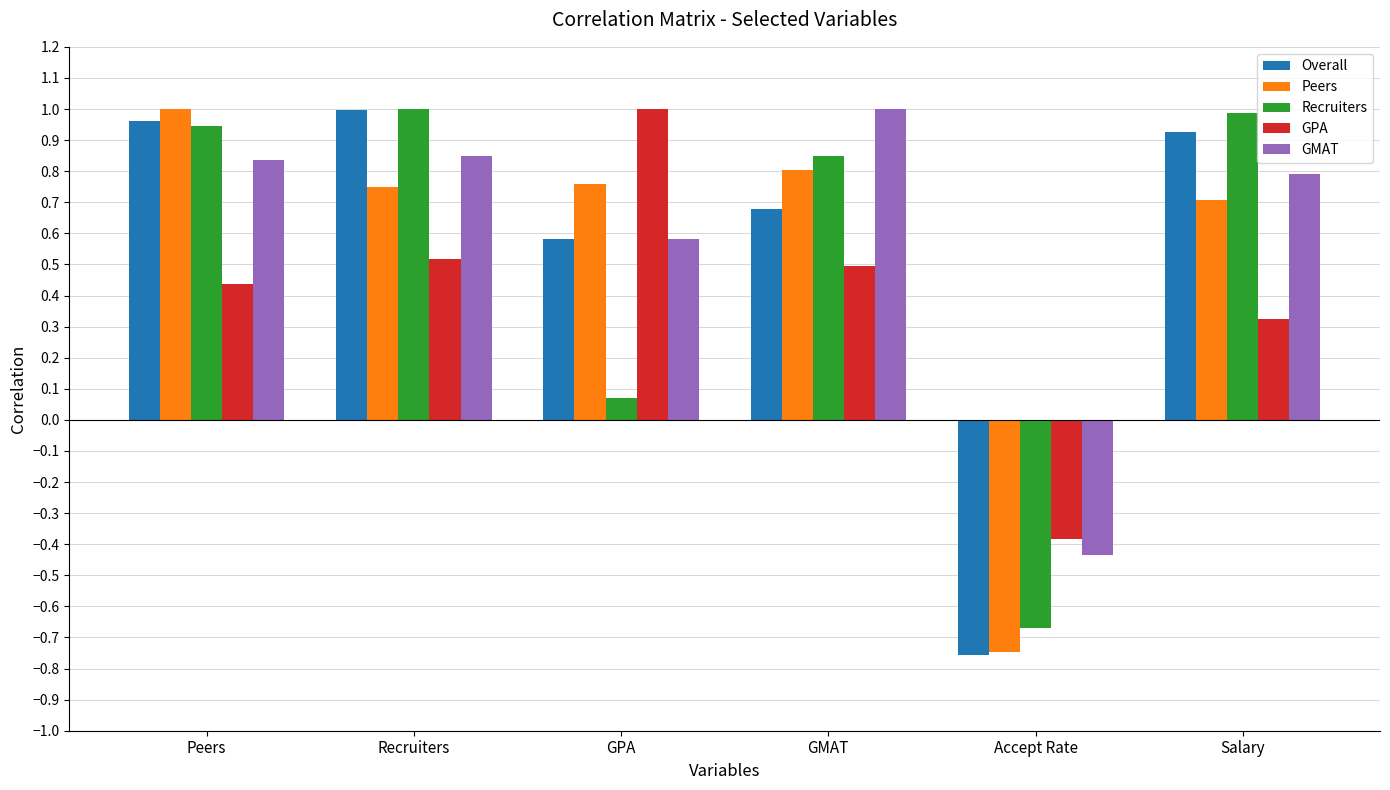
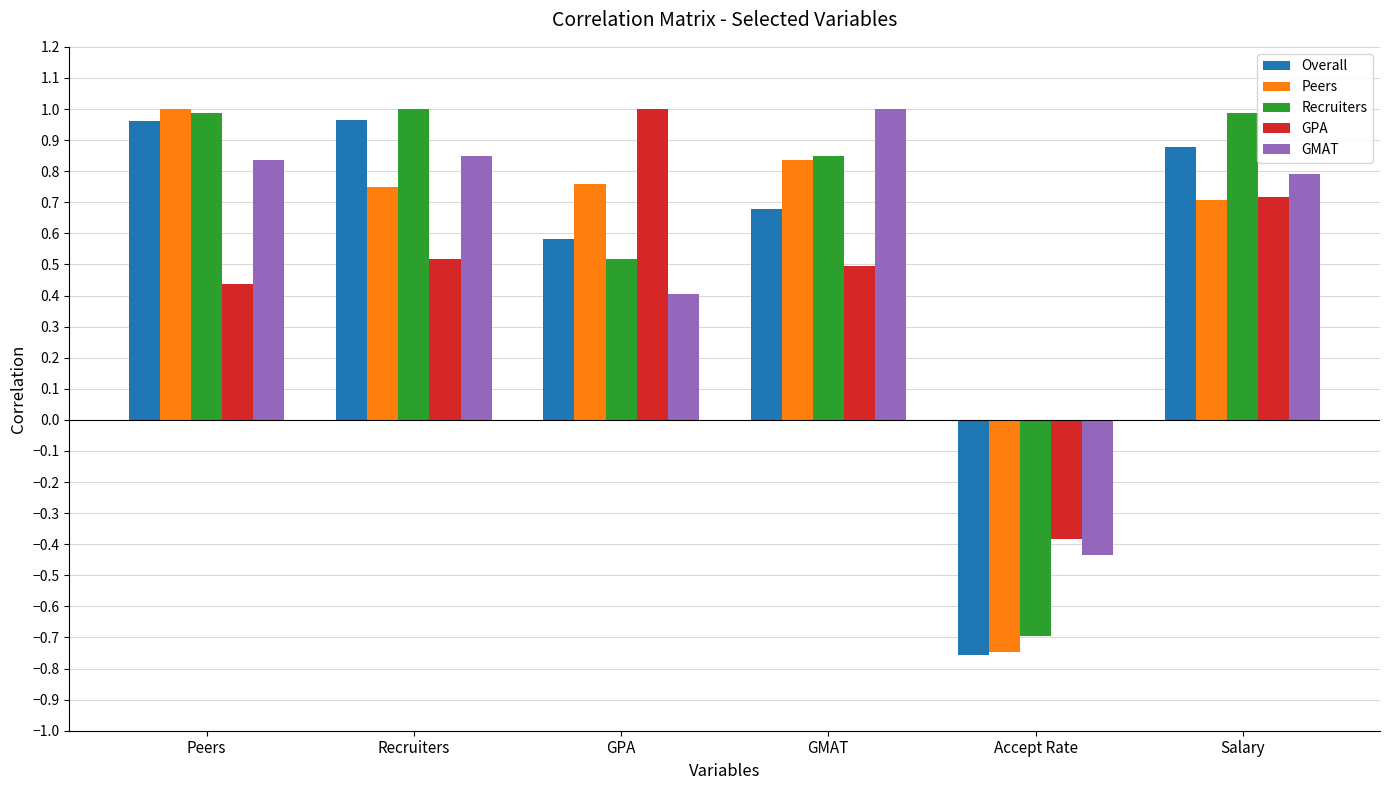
Recruiters, Peers: 0.94 -> 0.99
Overall, Recruiters: 1.00 -> 0.96
Recruiters, GPA: 0.07 -> 0.52
GMAT, GPA: 0.58 -> 0.41
Peers, GMAT: 0.80 -> 0.84
Recruiters, Accept Rate: -0.67 -> -0.69
Overall, Salary: 0.93 -> 0.88
GPA, Salary: 0.32 -> 0.72
